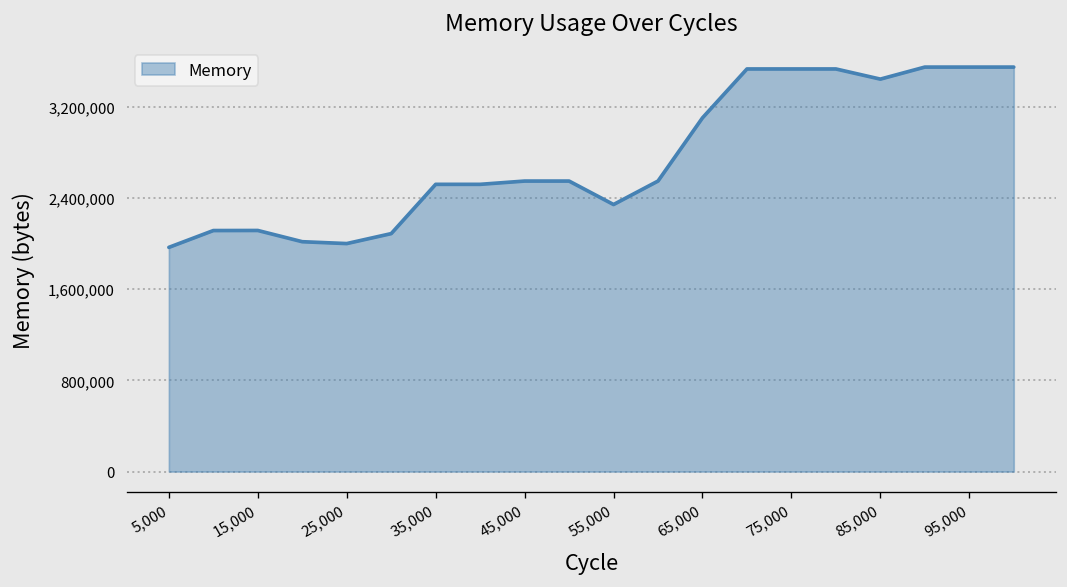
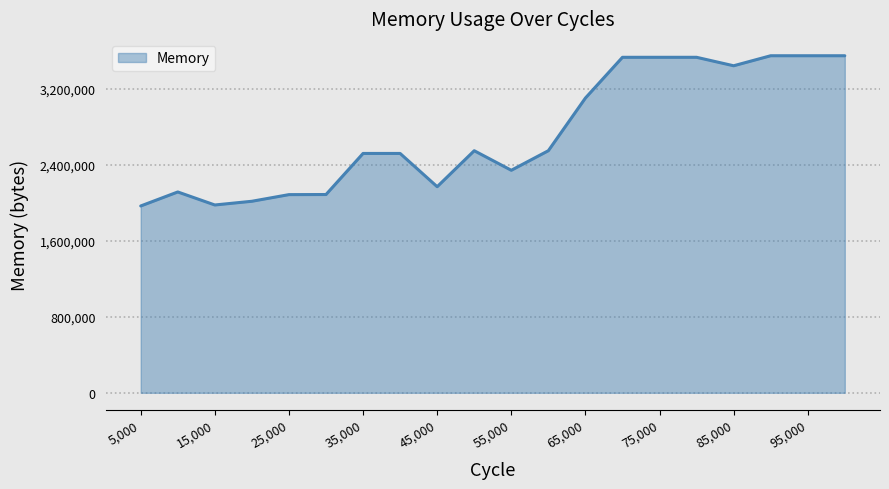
15,000: 2,100,000 -> 2,000,000
25,000: 2,000,000 -> 2,100,000
45,000: 2,500,000 -> 2,200,000
